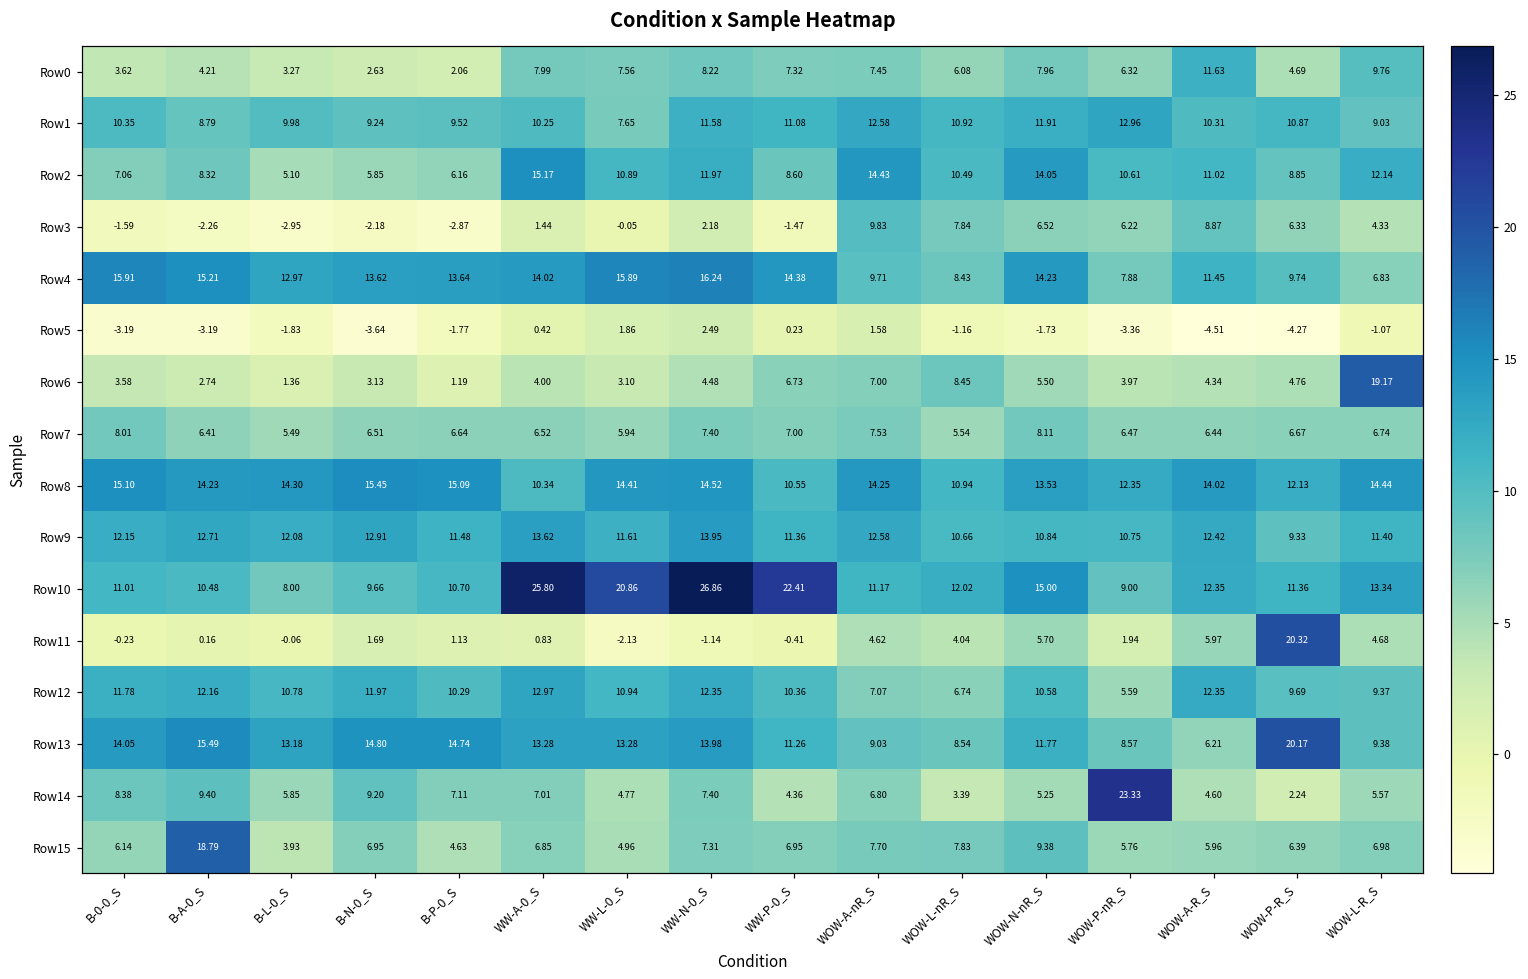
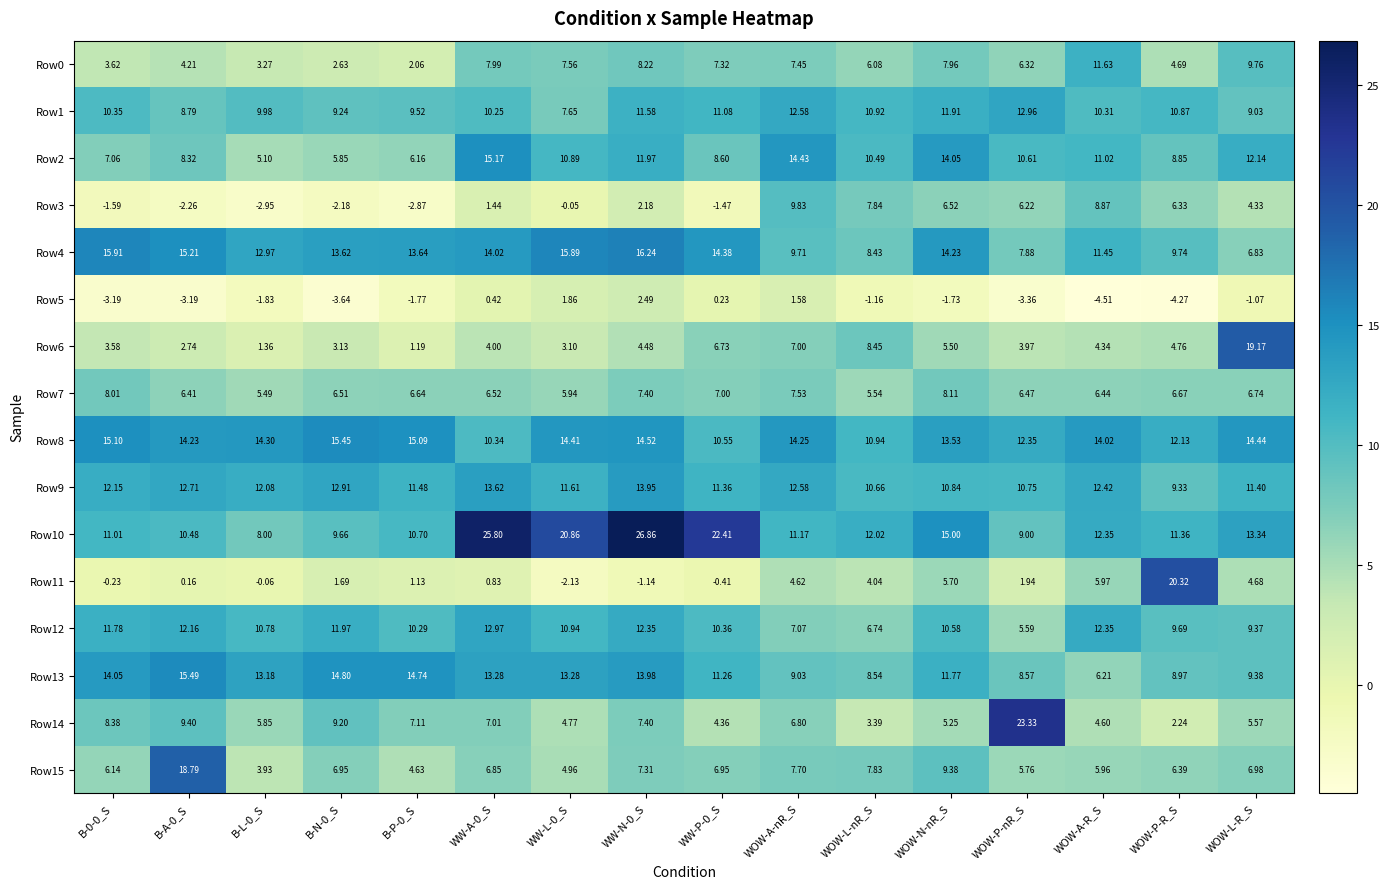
Row13, WOW-P-R_S: 20.17 -> 8.97
